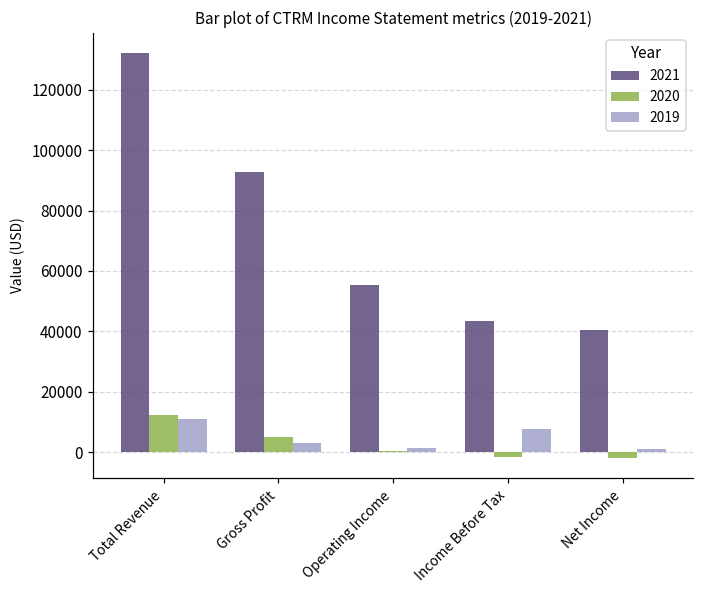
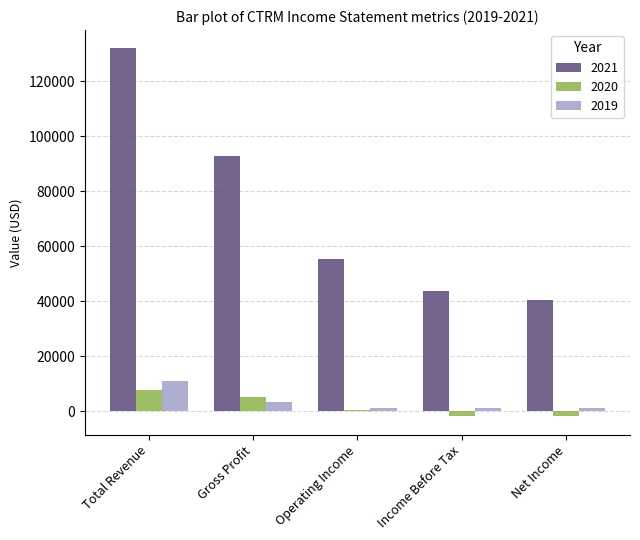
2020, Total Revenue: 13000 -> 8000
2019, Income Before Tax: 8000 -> 1000
